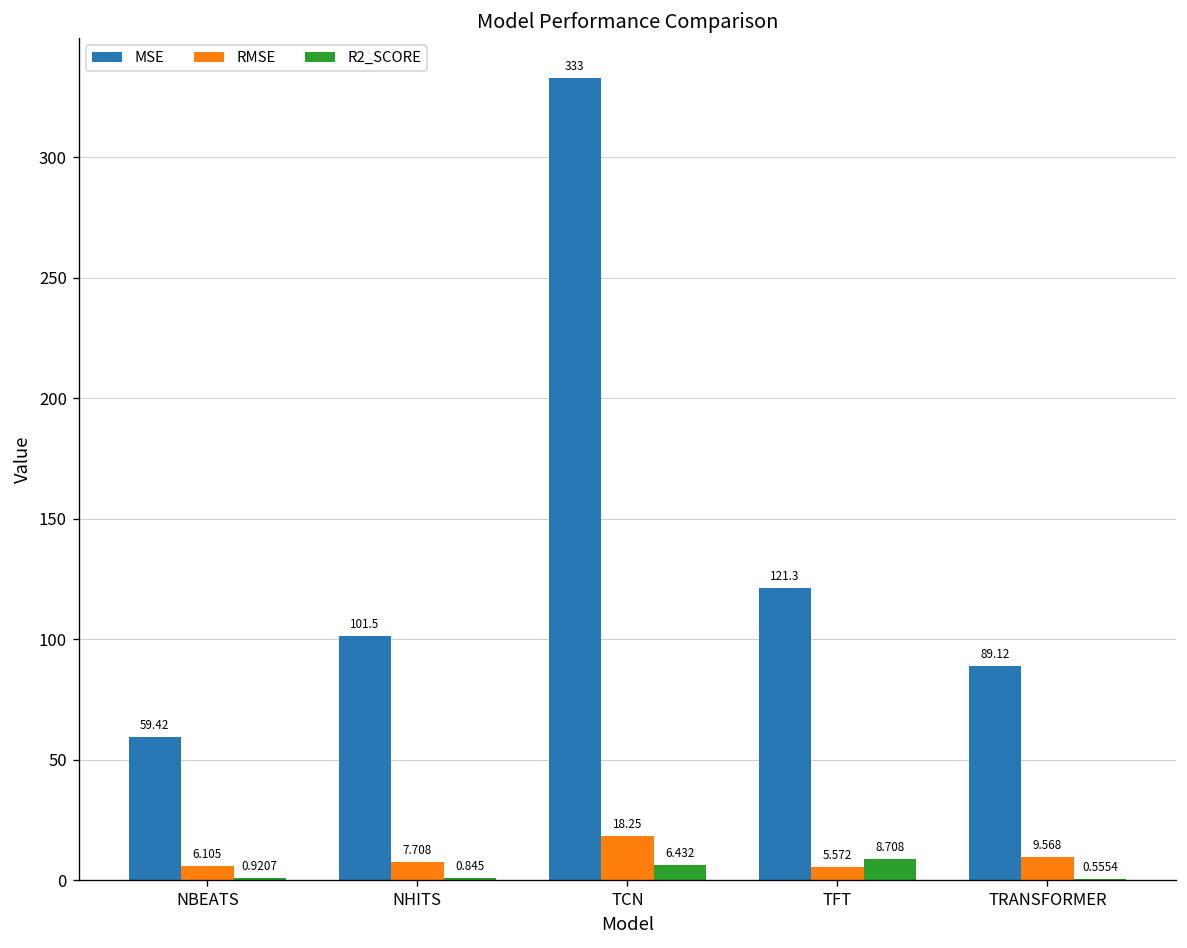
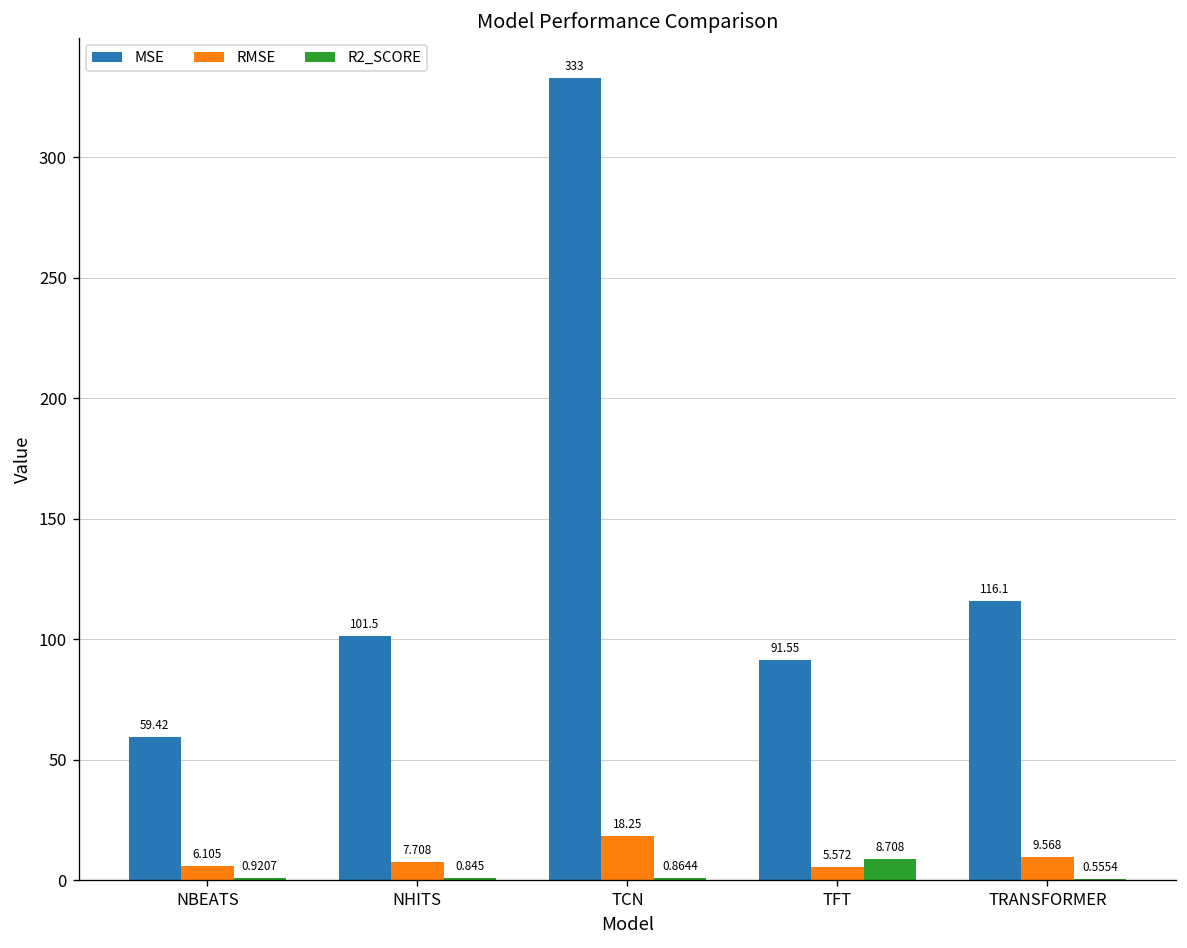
R2_SCORE, TCN: 6.432 -> 0.8644
MSE, TFT: 121.3 -> 91.55
MSE, TRANSFORMER: 89.12 -> 116.1
